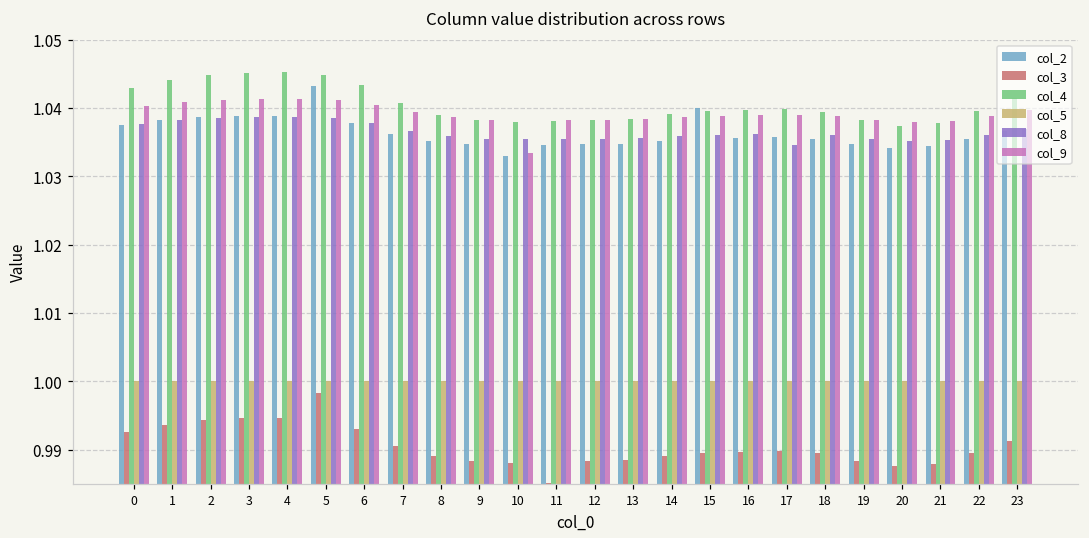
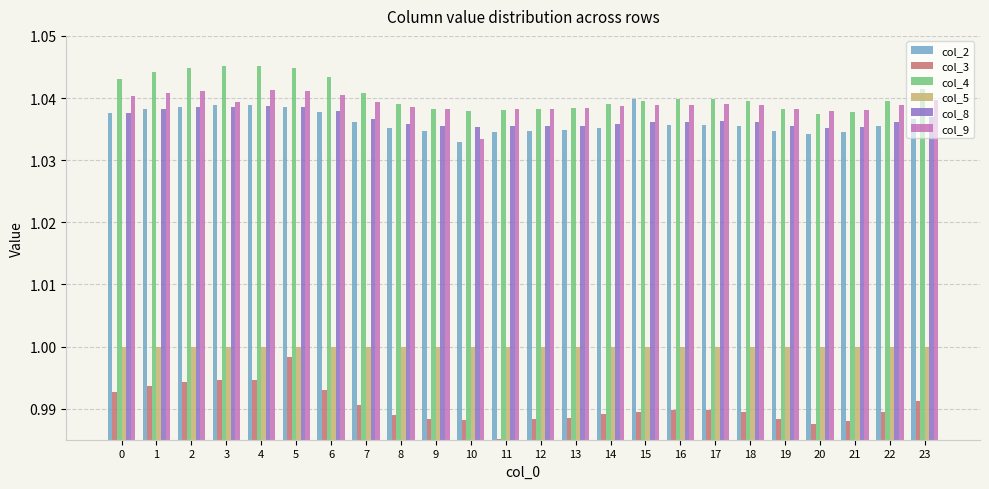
col_9, 3: 1.041 -> 1.039
col_2, 5: 1.043 -> 1.039
col_8, 17: 1.035 -> 1.036
